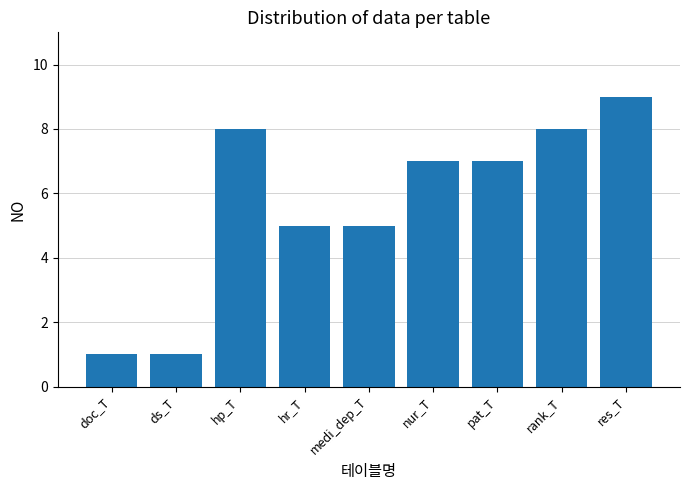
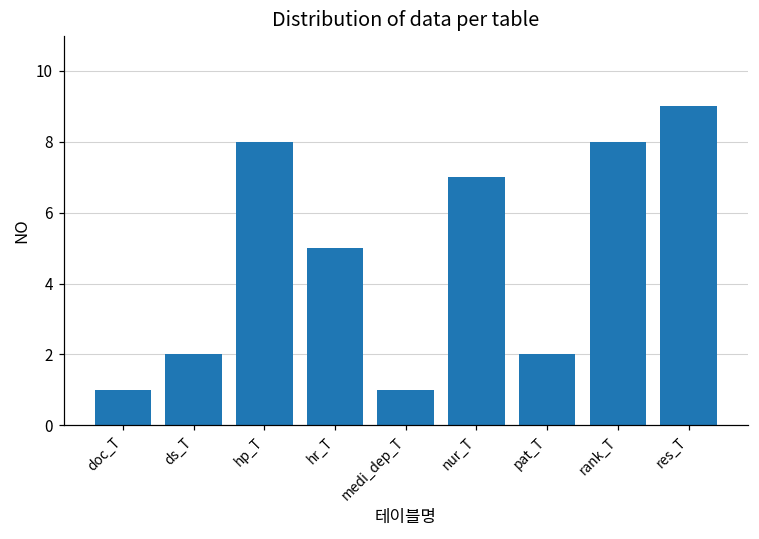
ds_T: 1 -> 2
medi_dep_T: 5 -> 1
pat_T: 7 -> 2
